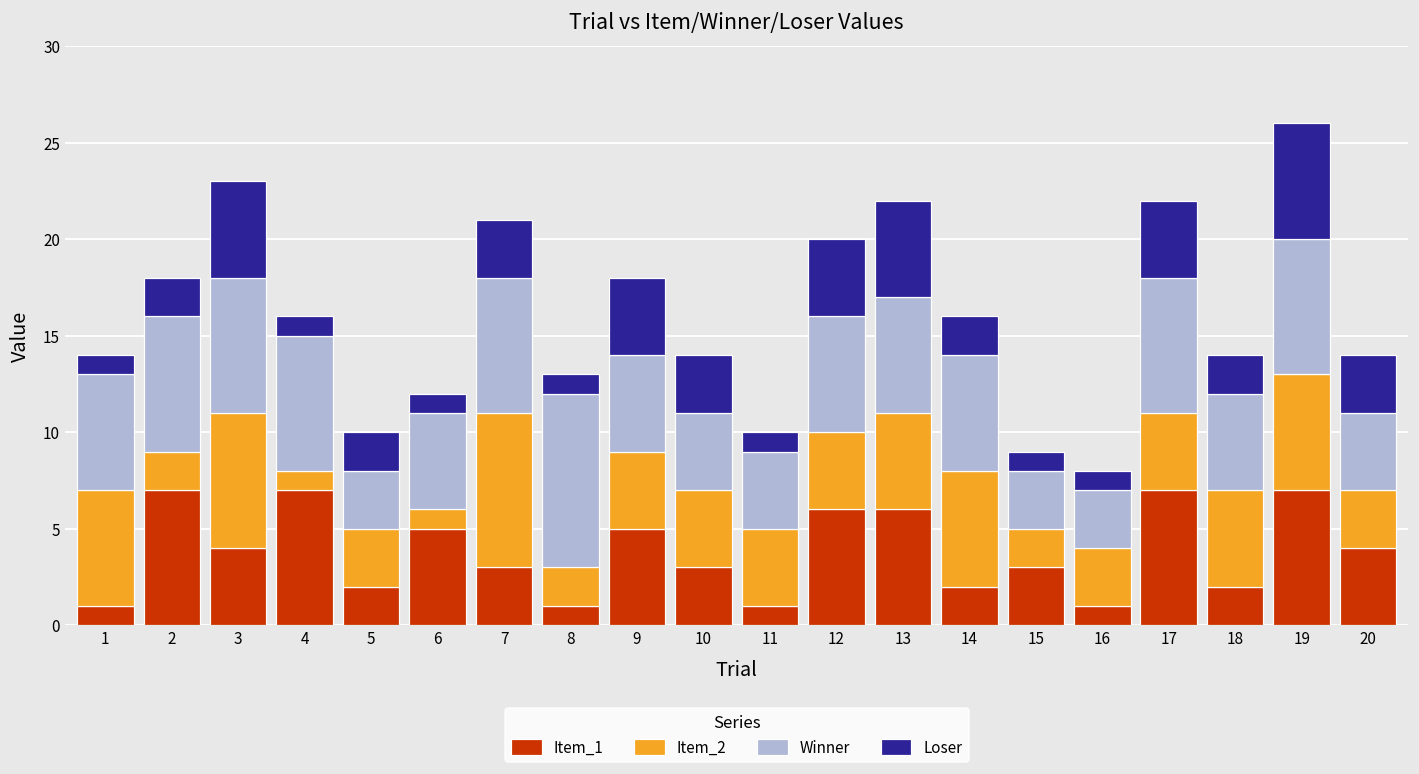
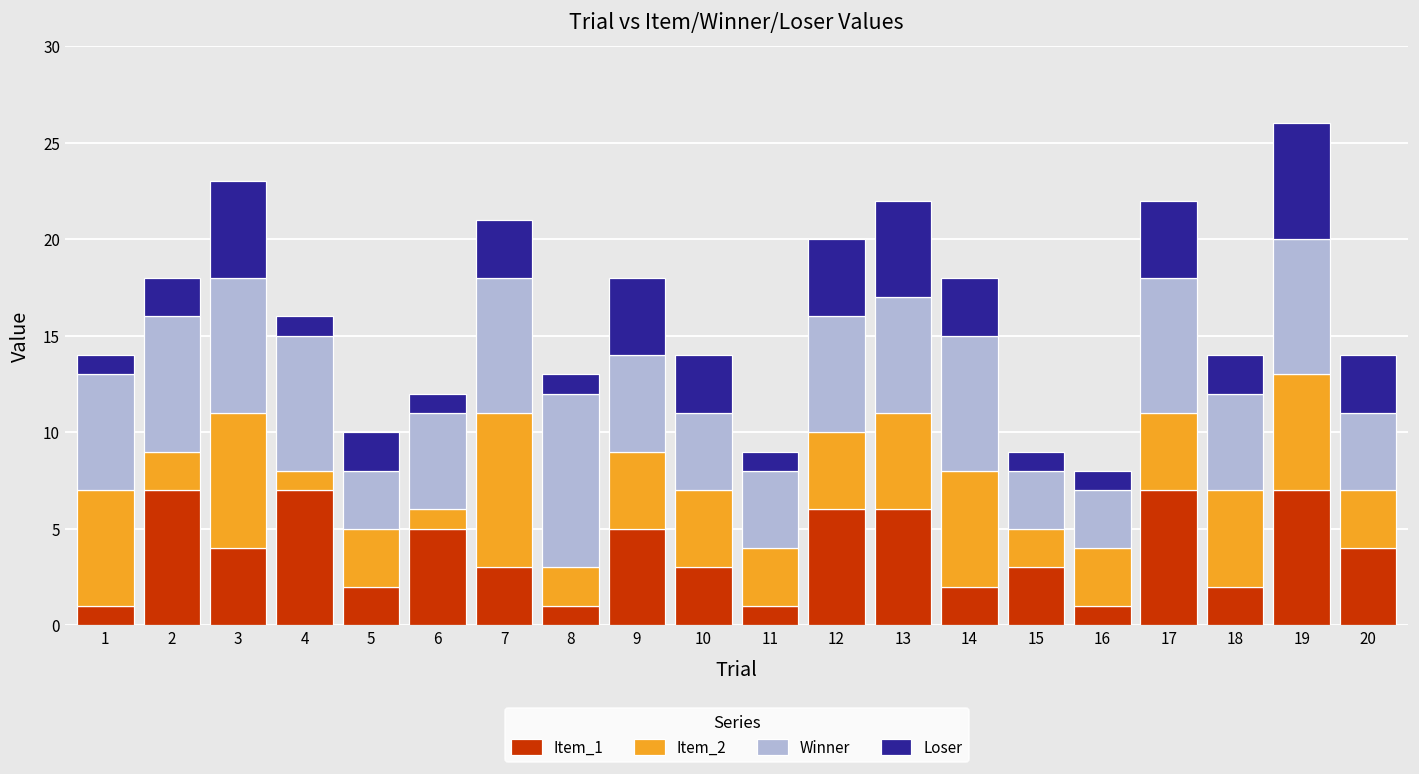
Item_2, 11: 4 -> 3
Winner, 14: 6 -> 7
Loser, 14: 2 -> 3
